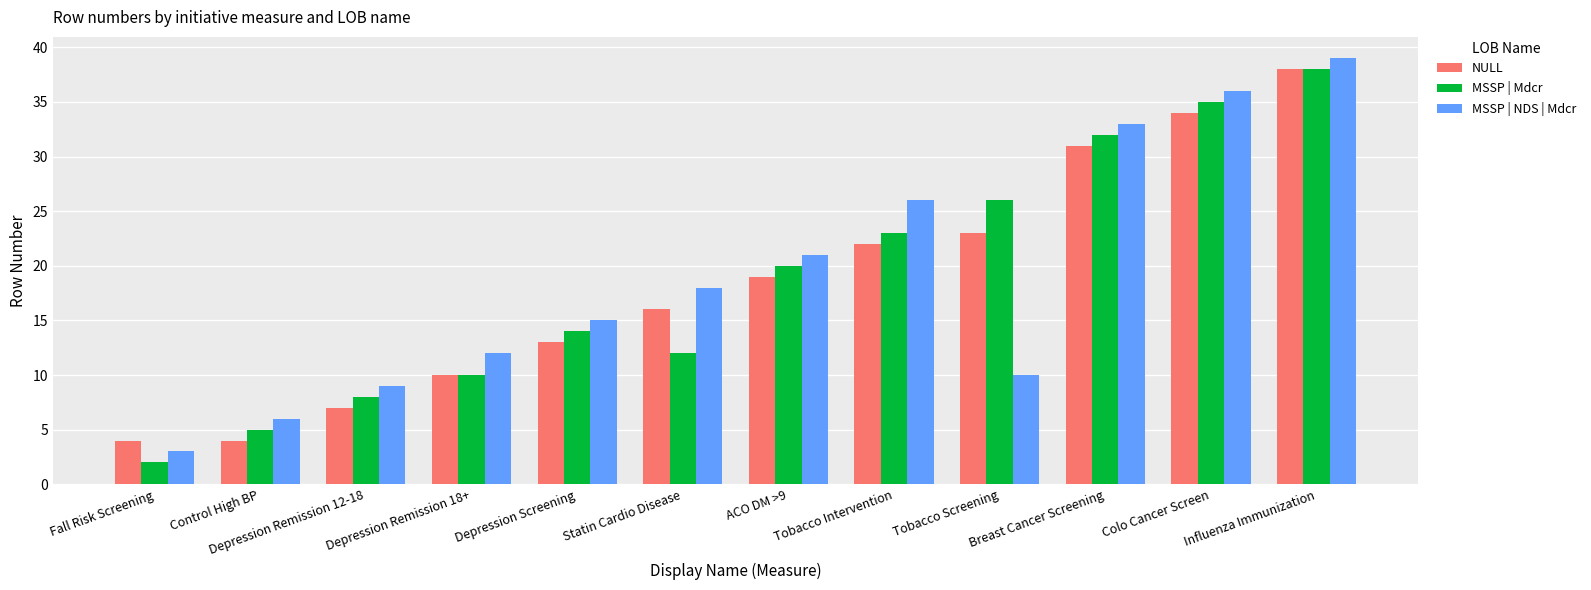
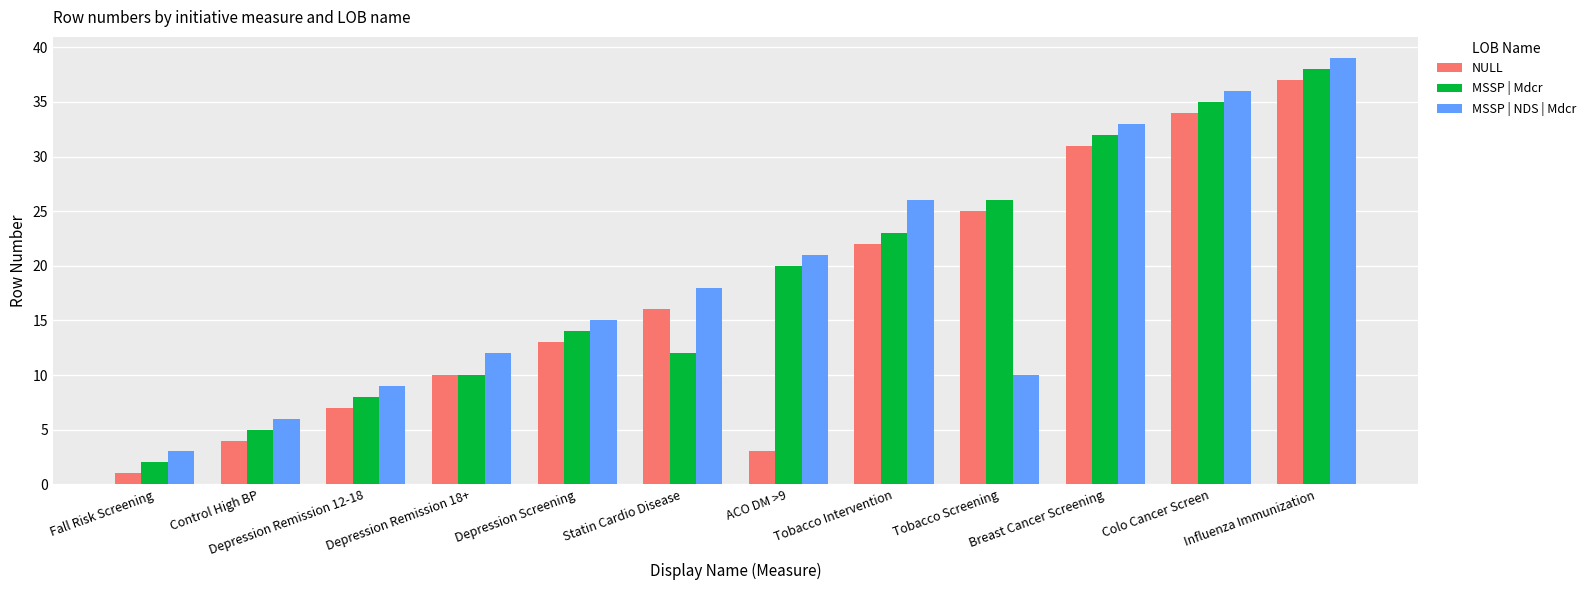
NULL, Fall Risk Screening: 4 -> 1
NULL, ACO DM >9: 19 -> 3
NULL, Tobacco Screening: 23 -> 25
NULL, Influenza Immunization: 38 -> 37
